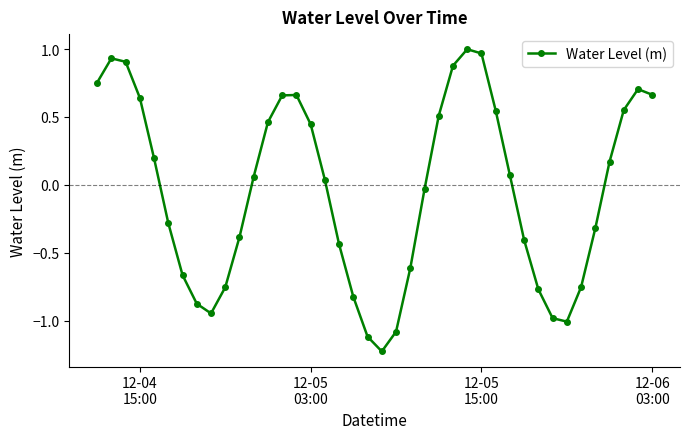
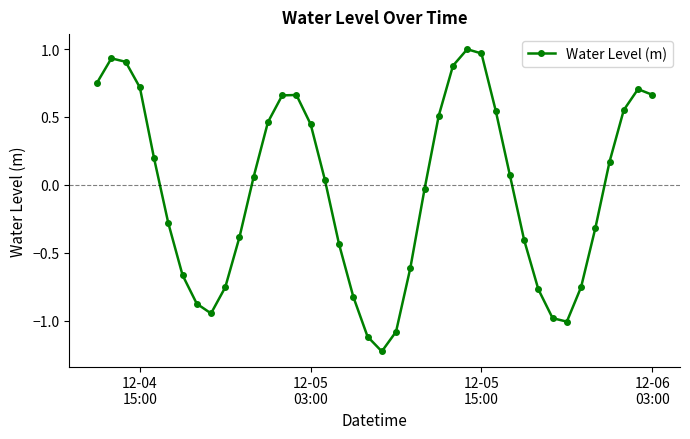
12-04 15:00: 0.64 -> 0.72
